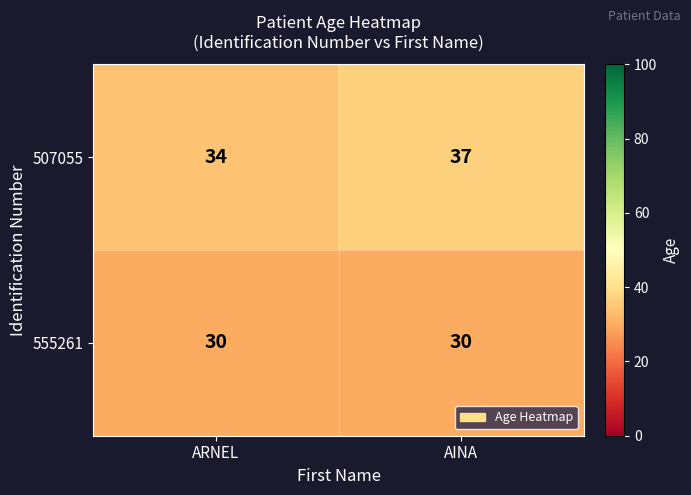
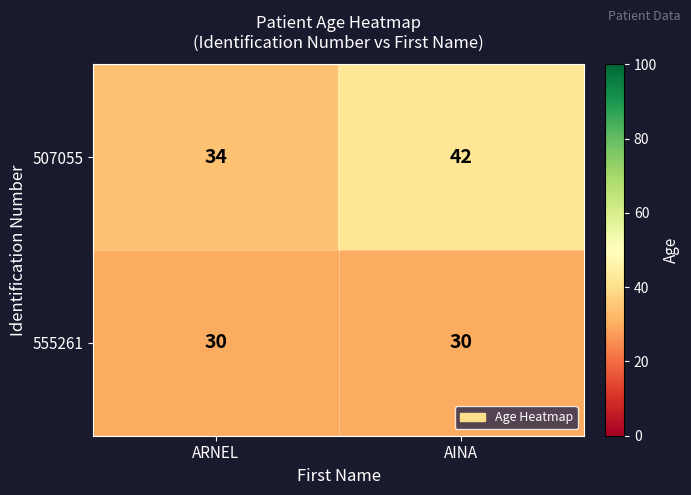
507055, AINA: 37 -> 42
